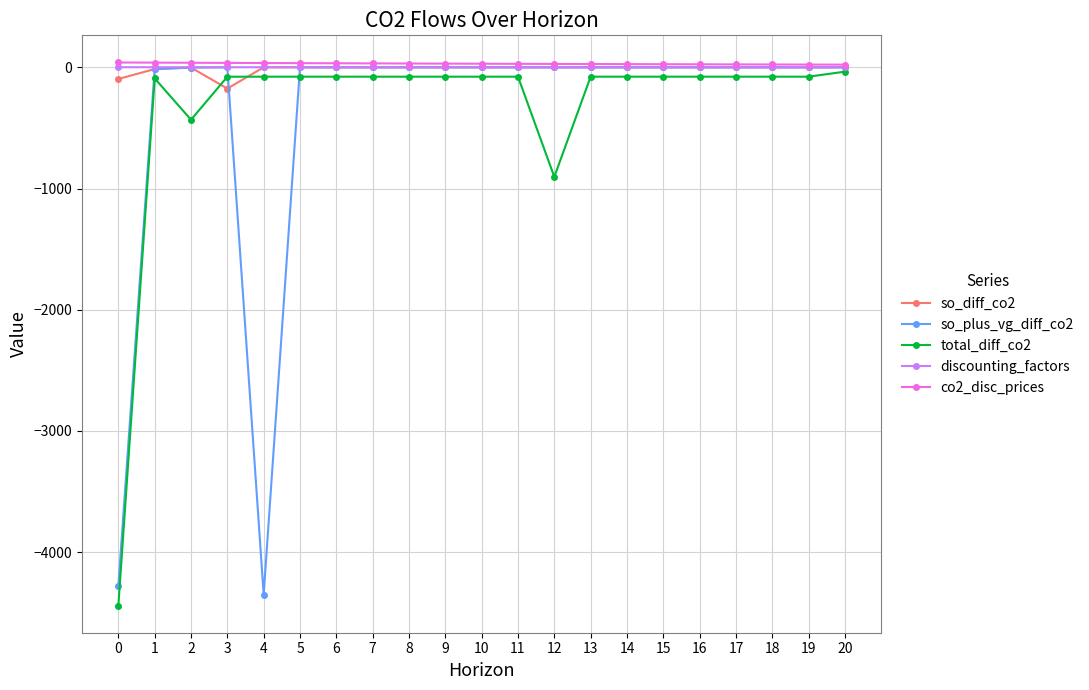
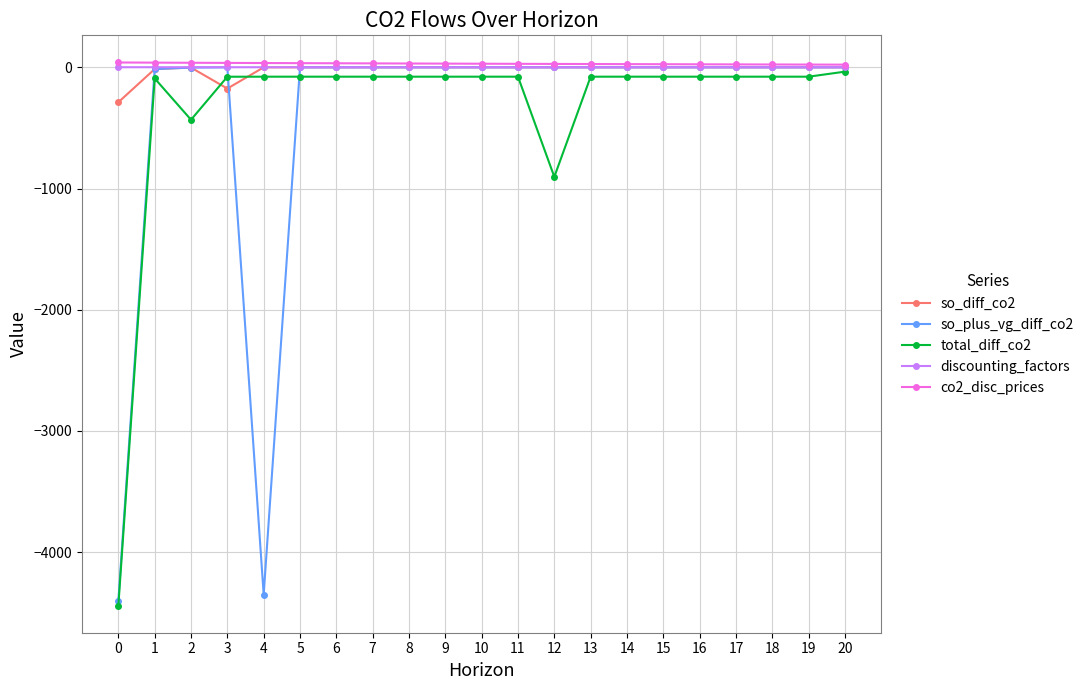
so_diff_co2, 0: -100 -> -290
so_plus_vg_diff_co2, 0: -4280 -> -4400
